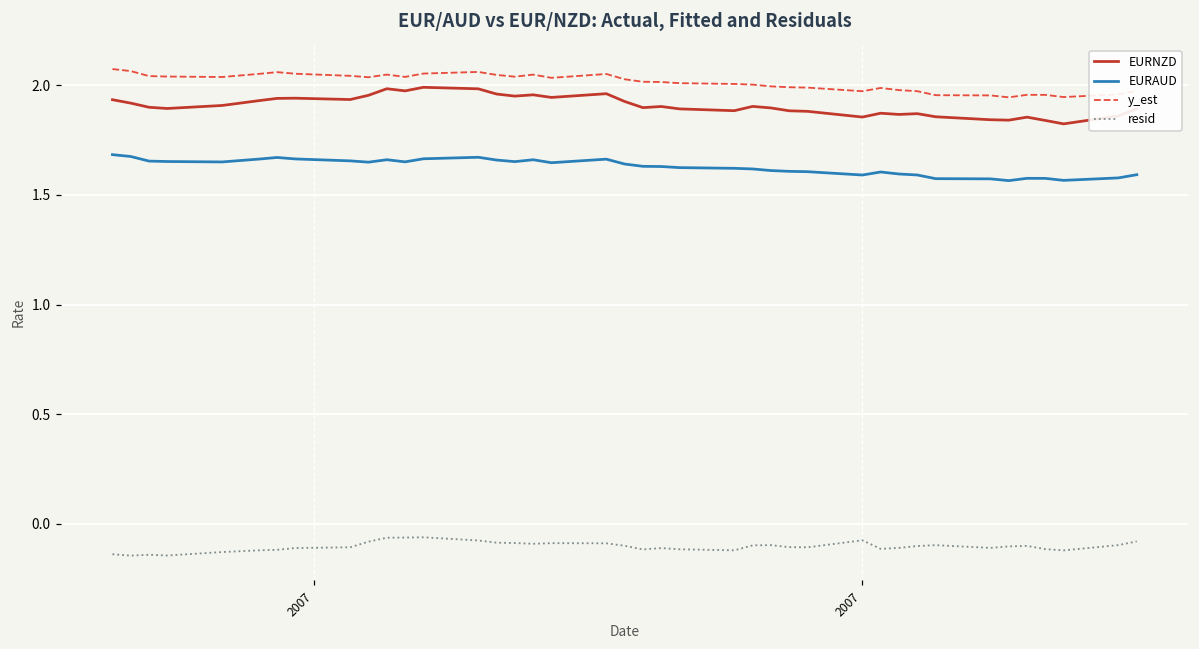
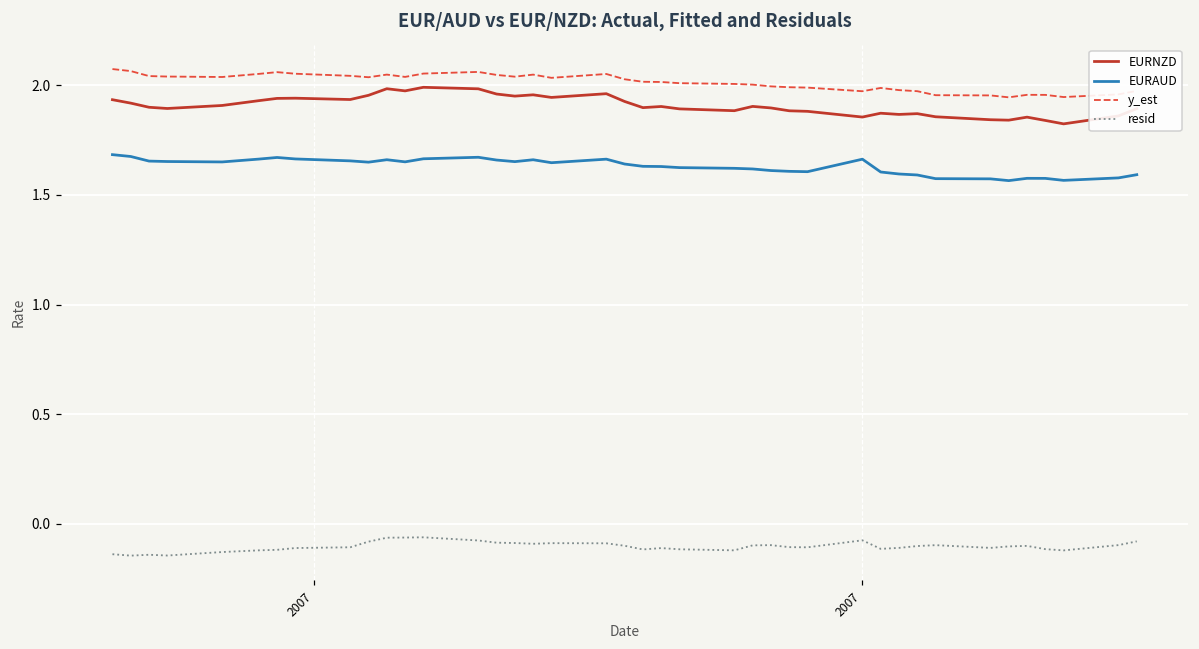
EURAUD, 2007: 1.59 -> 1.66
